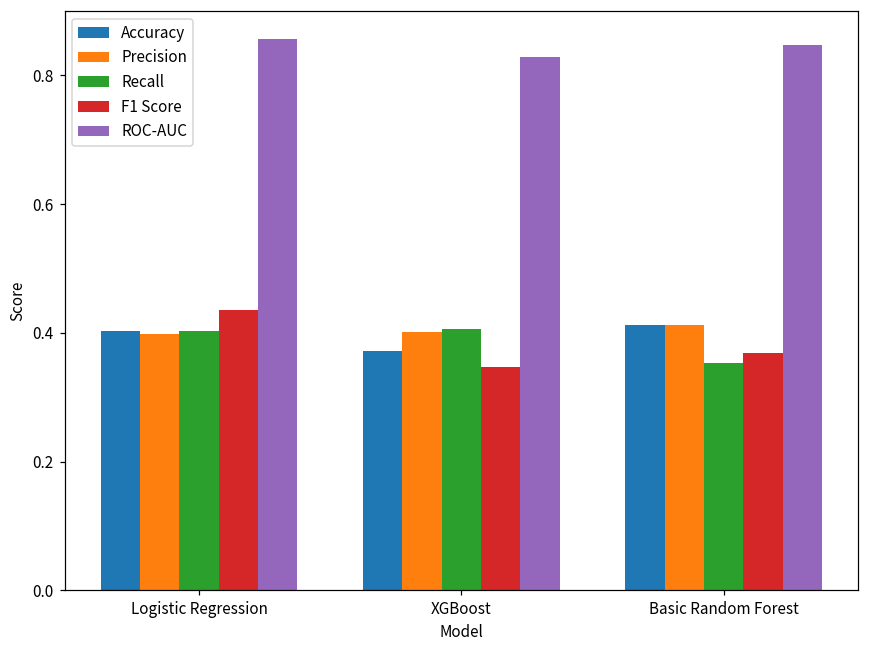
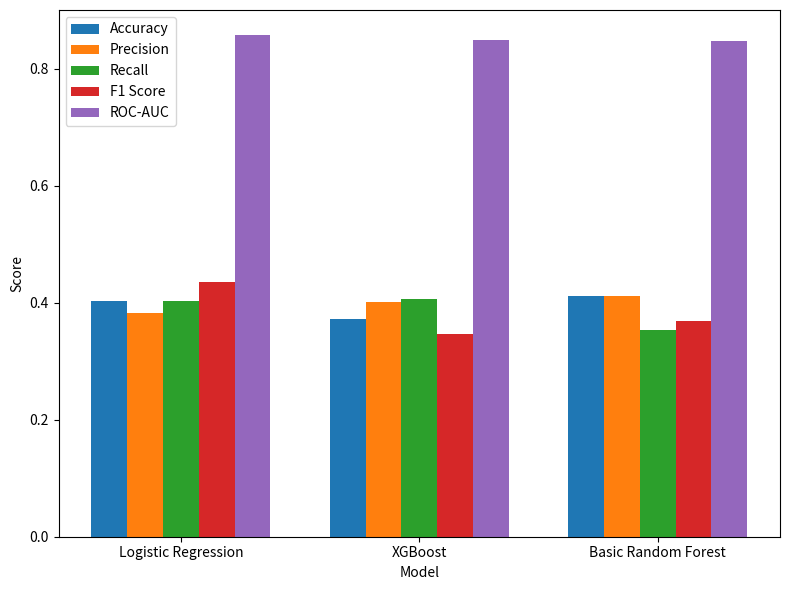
Precision, Logistic Regression: 0.40 -> 0.38
ROC-AUC, XGBoost: 0.83 -> 0.85
